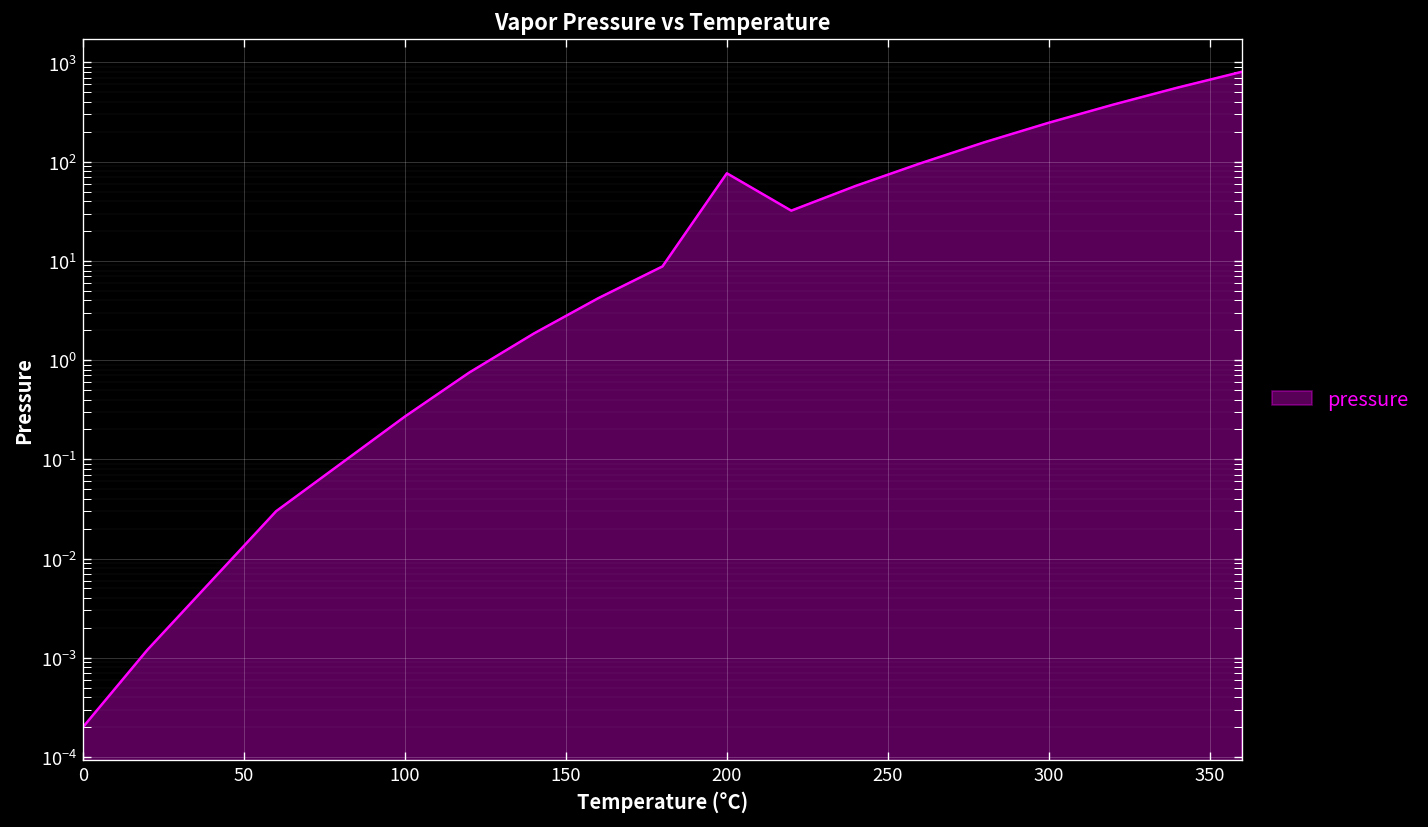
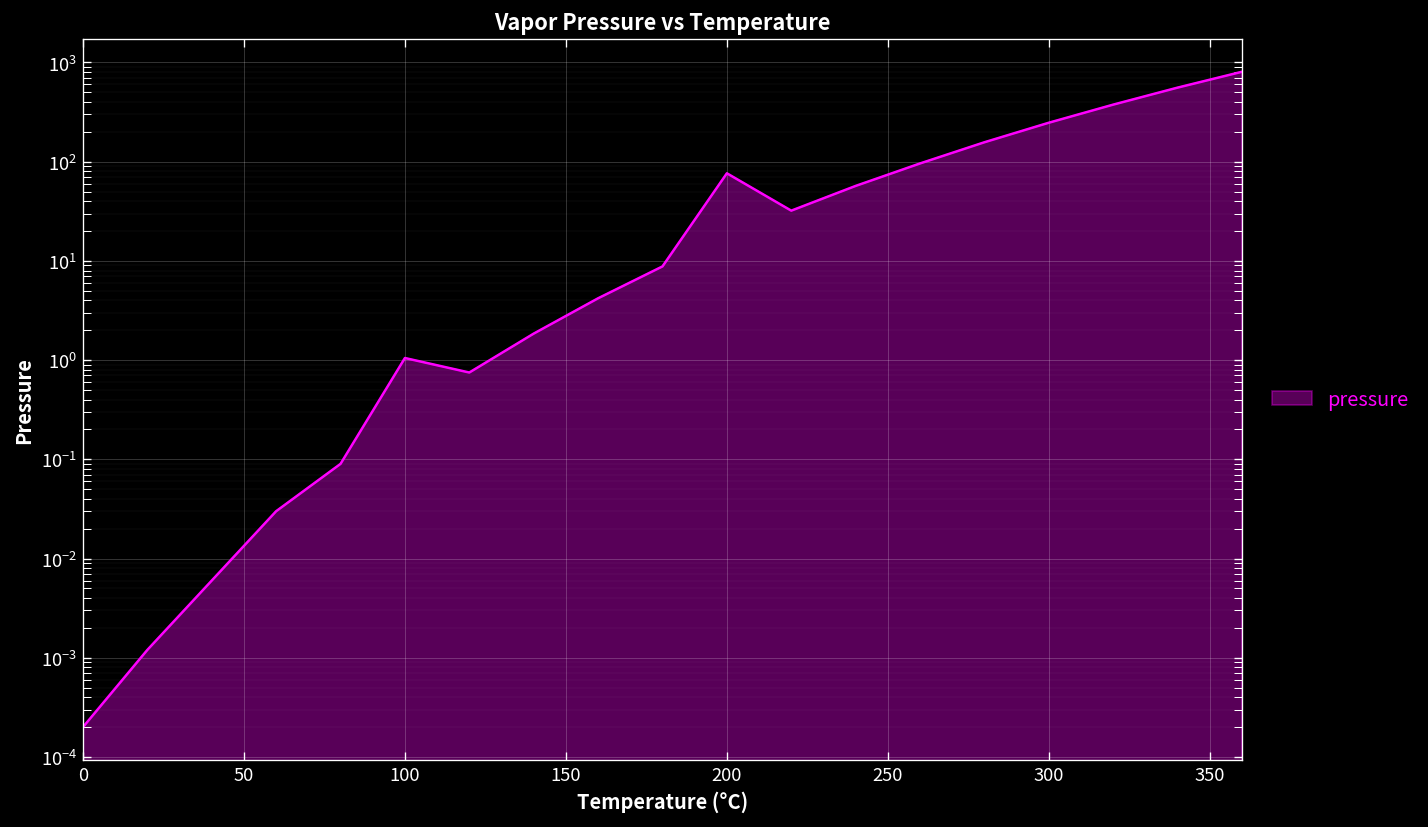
100: 0.27 -> 1.1
